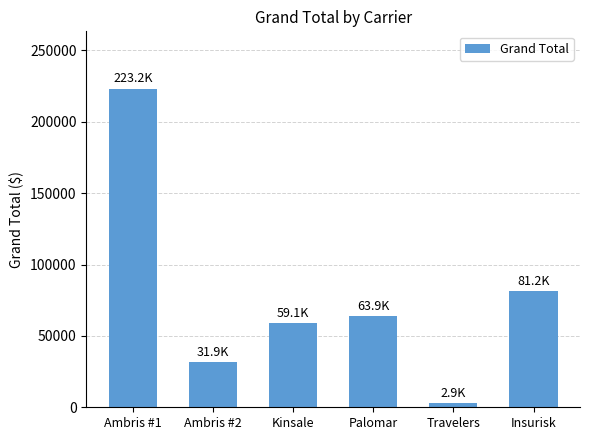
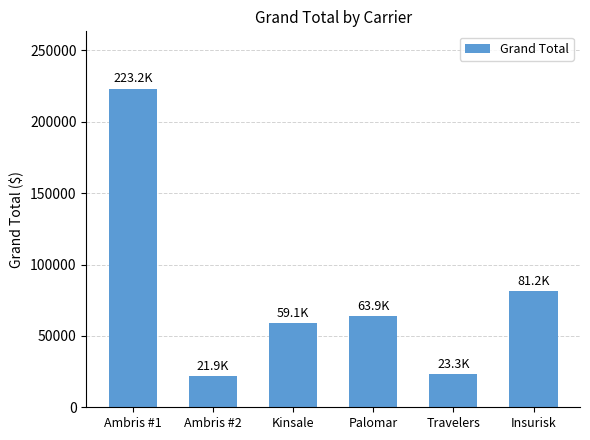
Ambris #2: 31.9K -> 21.9K
Travelers: 2.9K -> 23.3K
